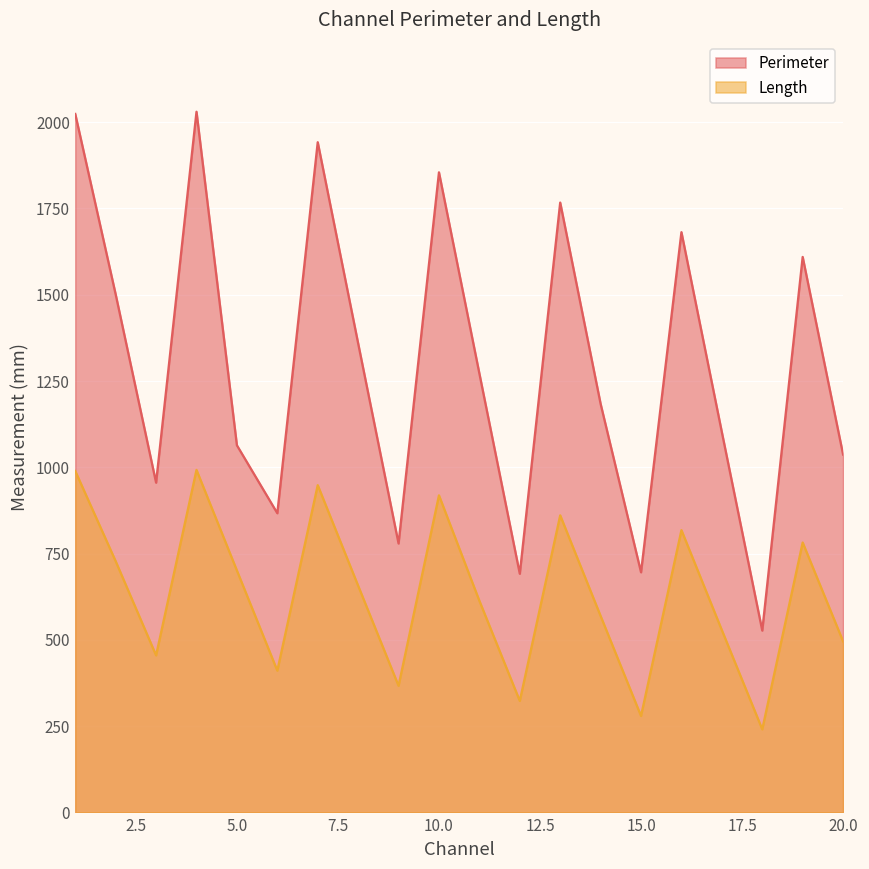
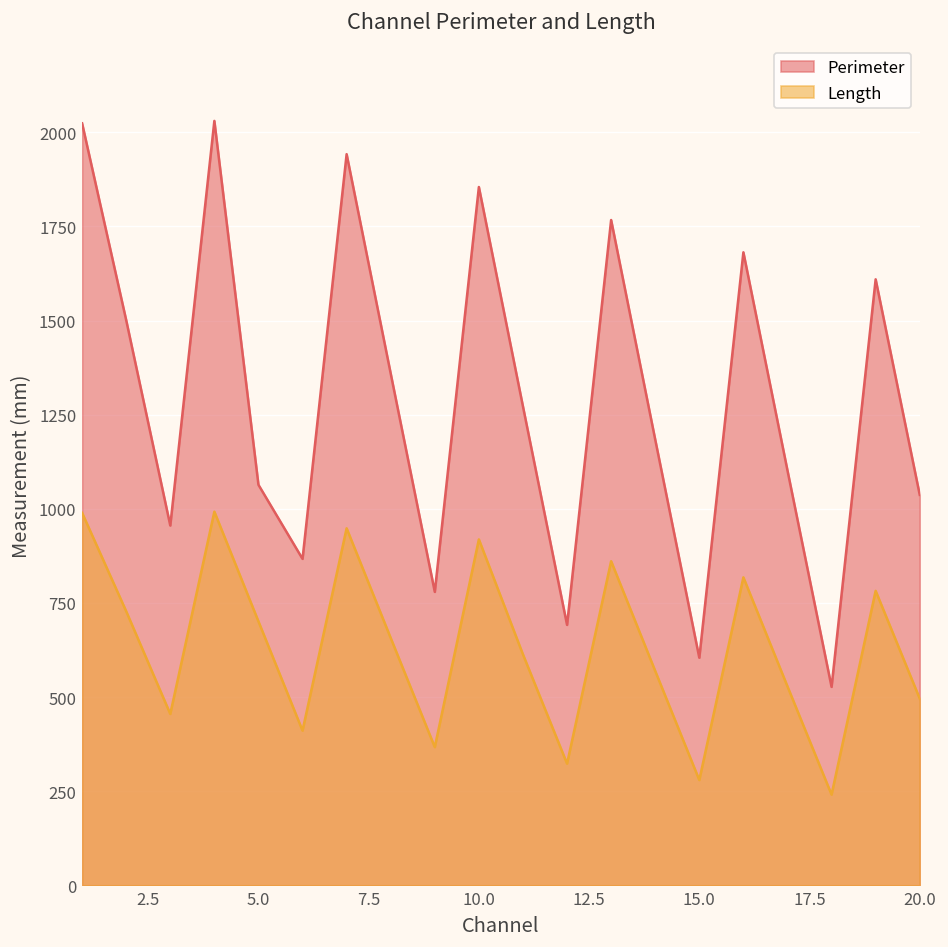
Perimeter, 15.0: 700 -> 600
